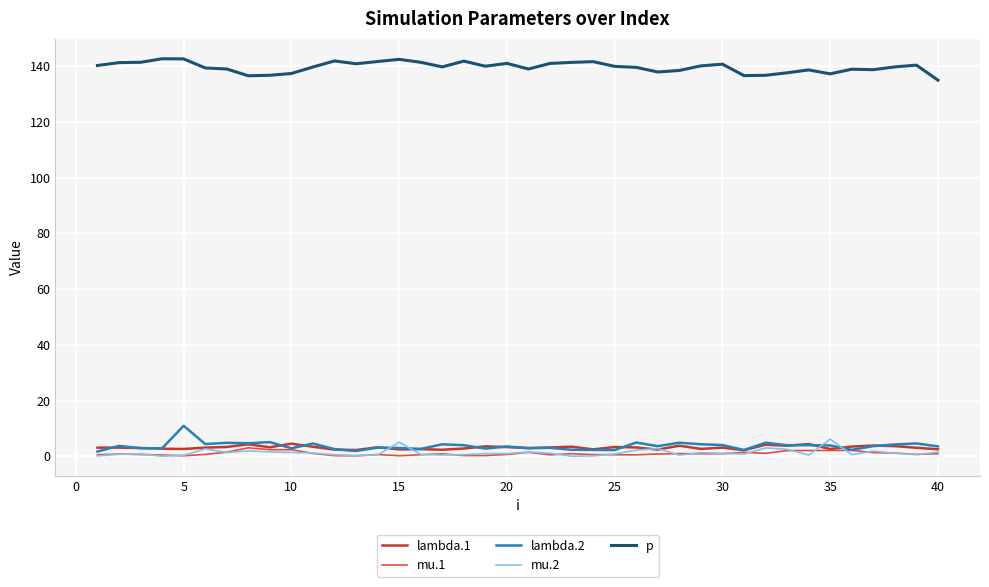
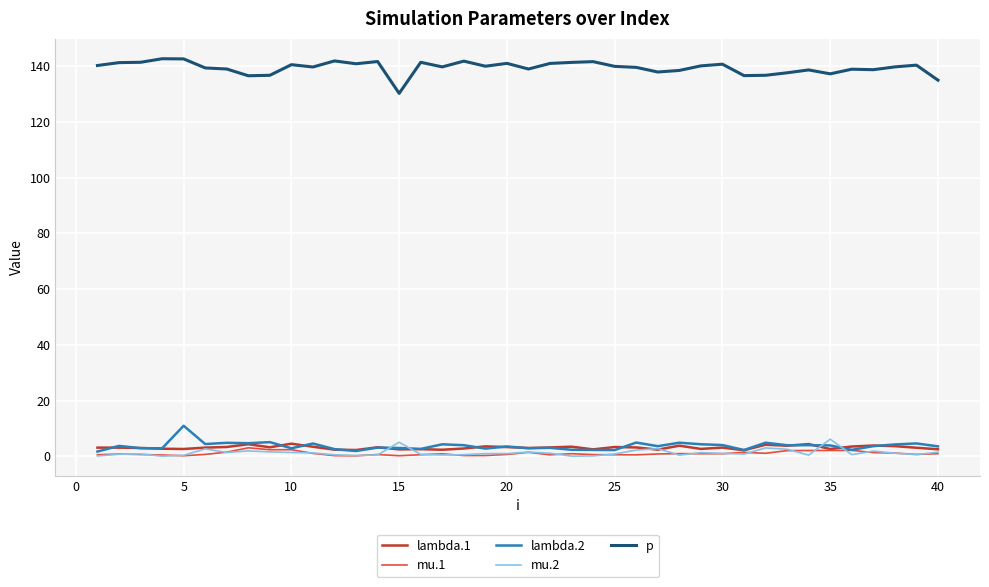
p, 10: 137 -> 140
p, 15: 142 -> 130
